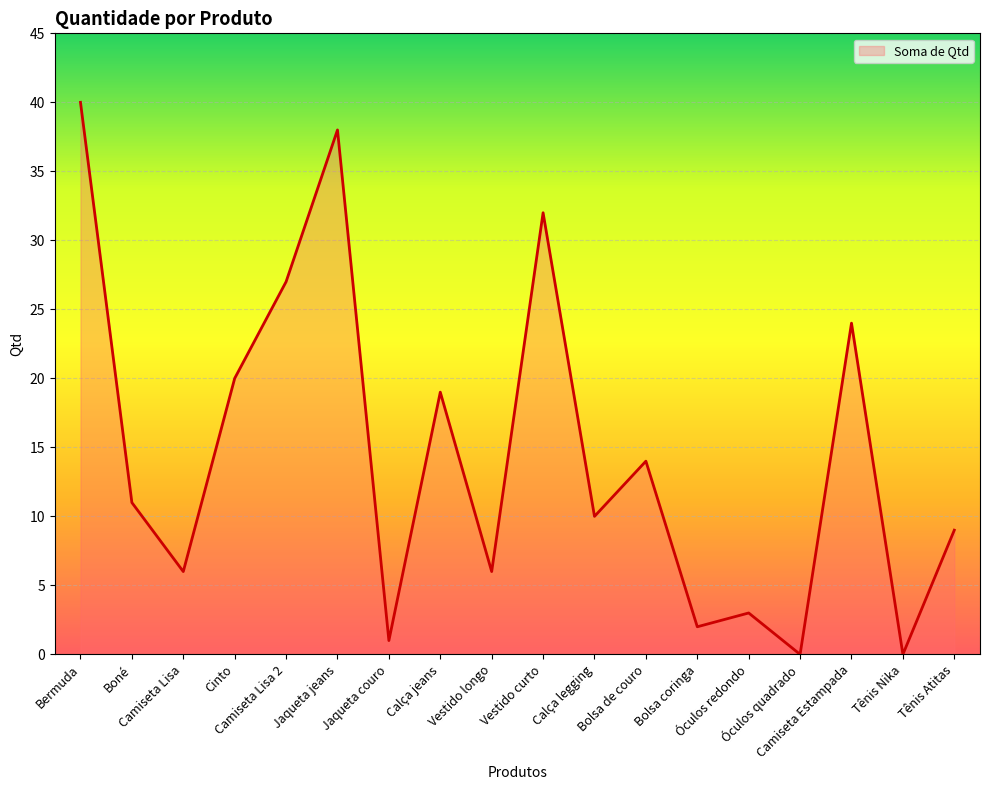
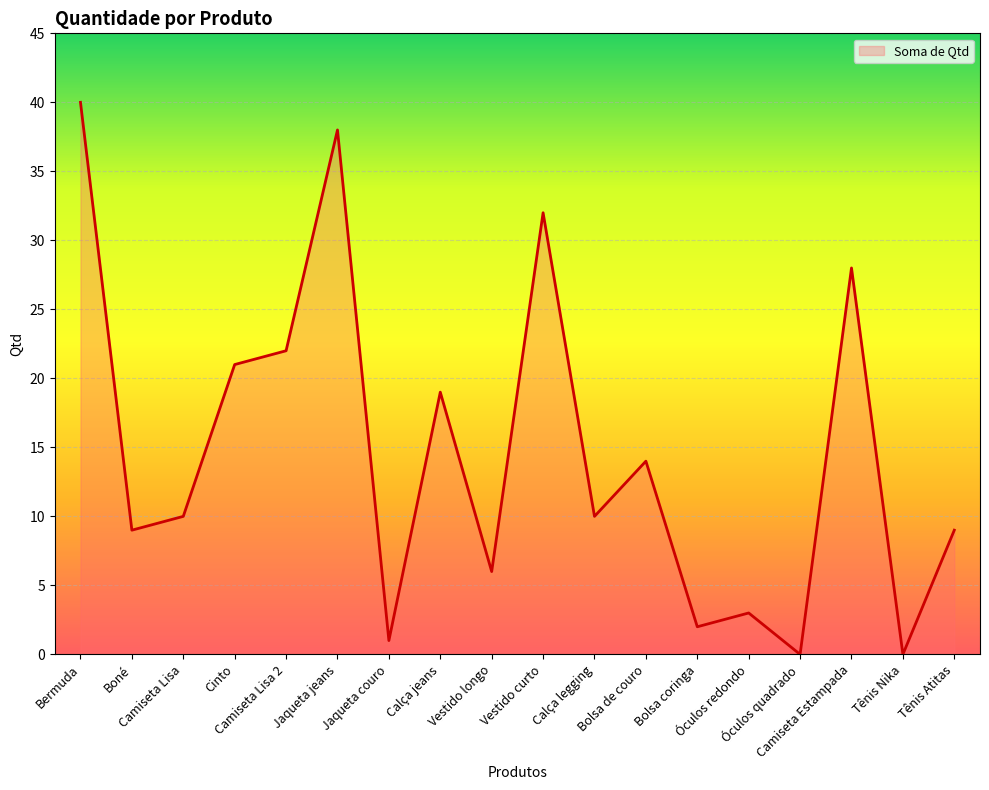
Boné: 11 -> 9
Camiseta Lisa: 6 -> 10
Cinto: 20 -> 21
Camiseta Lisa 2: 27 -> 22
Camiseta Estampada: 24 -> 28
